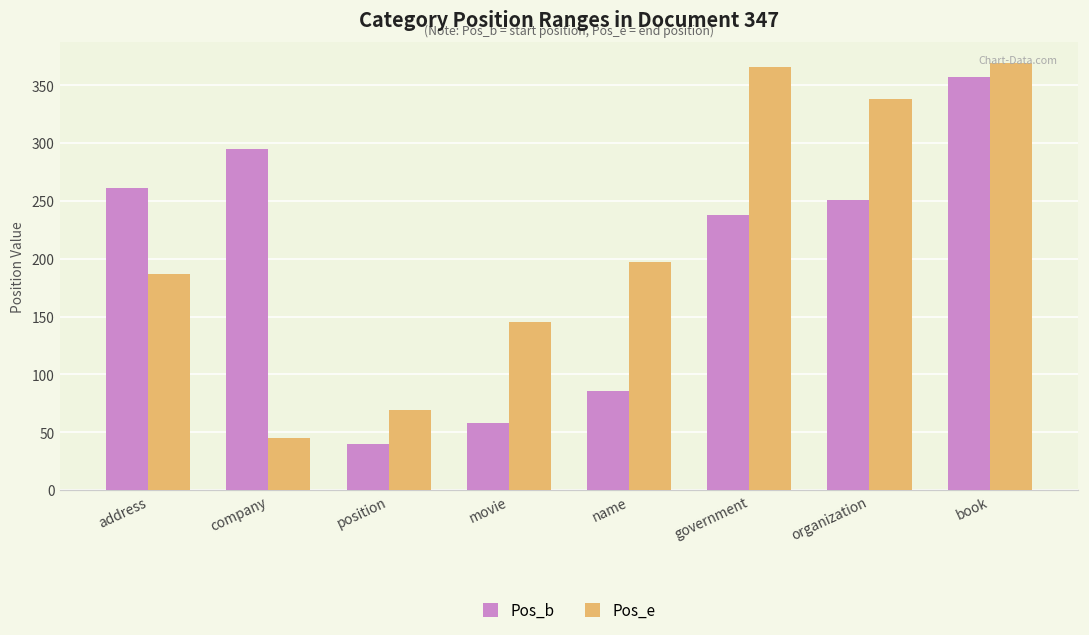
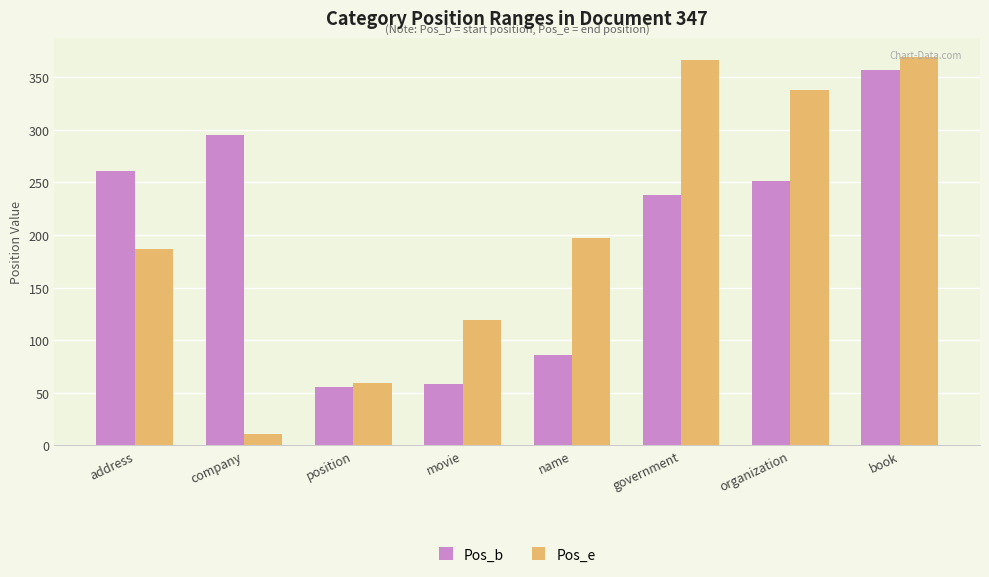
Pos_e, company: 45 -> 11
Pos_b, position: 40 -> 55
Pos_e, position: 69 -> 59
Pos_e, movie: 145 -> 119
